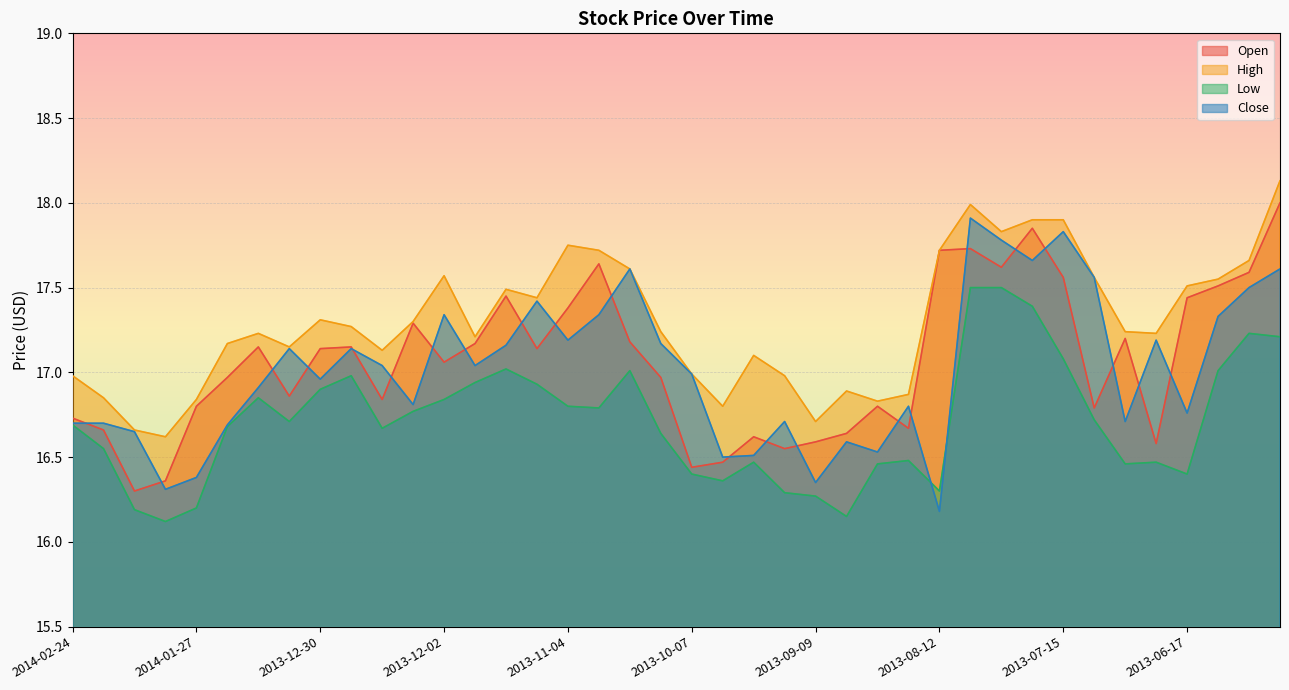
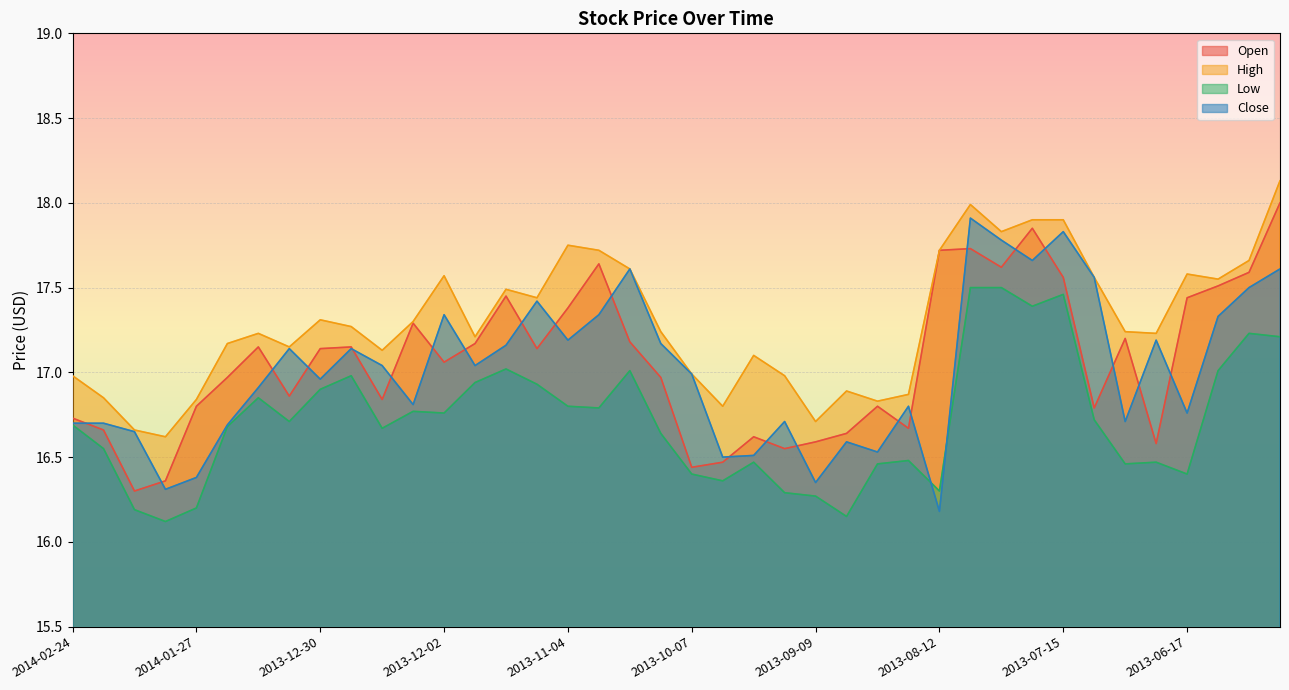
Low, 2013-12-02: 16.84 -> 16.76
Low, 2013-07-15: 17.08 -> 17.46
High, 2013-06-17: 17.51 -> 17.58
